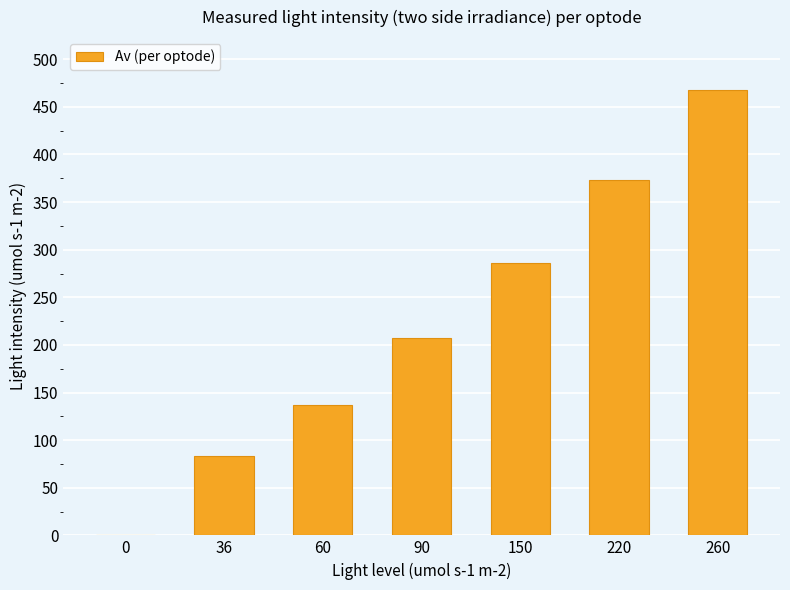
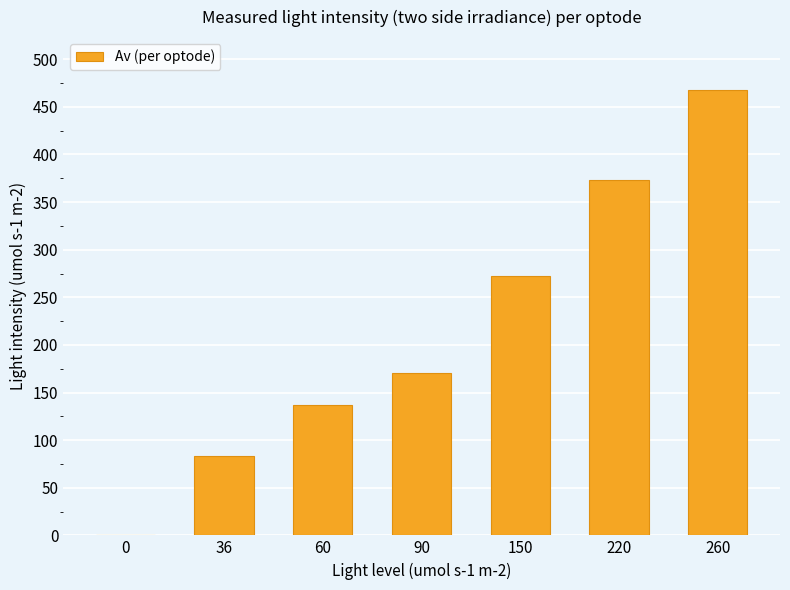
90: 210 -> 170
150: 290 -> 270
